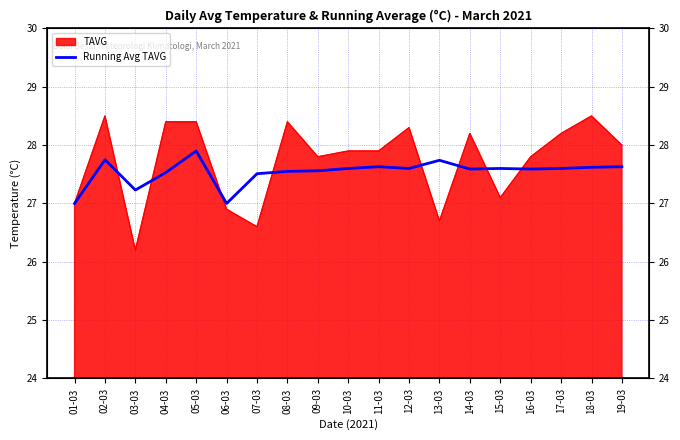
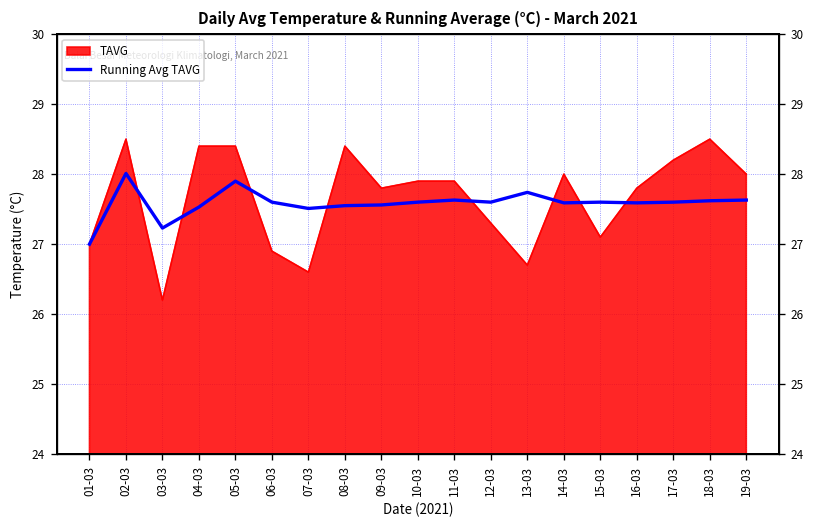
Running Avg TAVG, 02-03: 27.8 -> 28.0
Running Avg TAVG, 06-03: 27.0 -> 27.6
TAVG, 12-03: 28.3 -> 27.3
TAVG, 14-03: 28.2 -> 28.0
